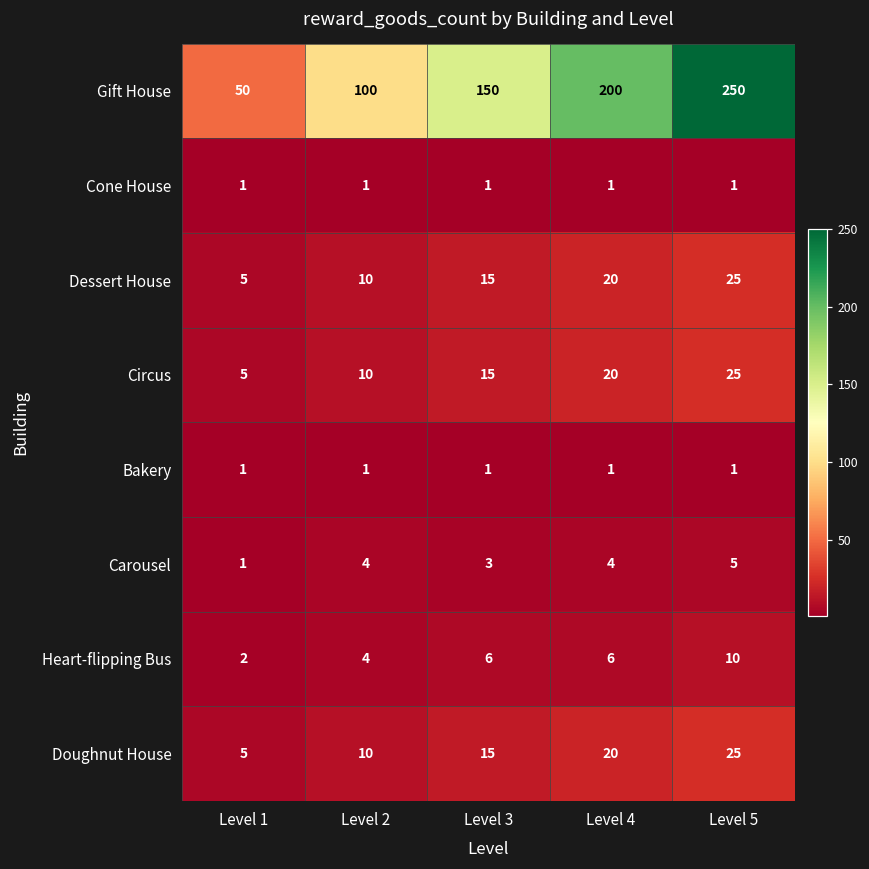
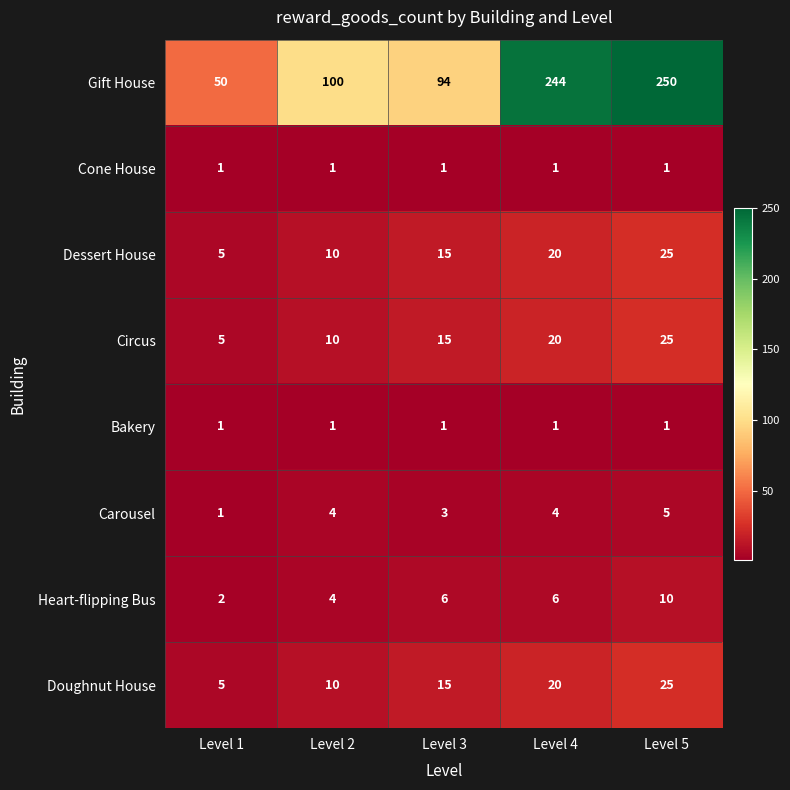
Gift House, Level 3: 150 -> 94
Gift House, Level 4: 200 -> 244
